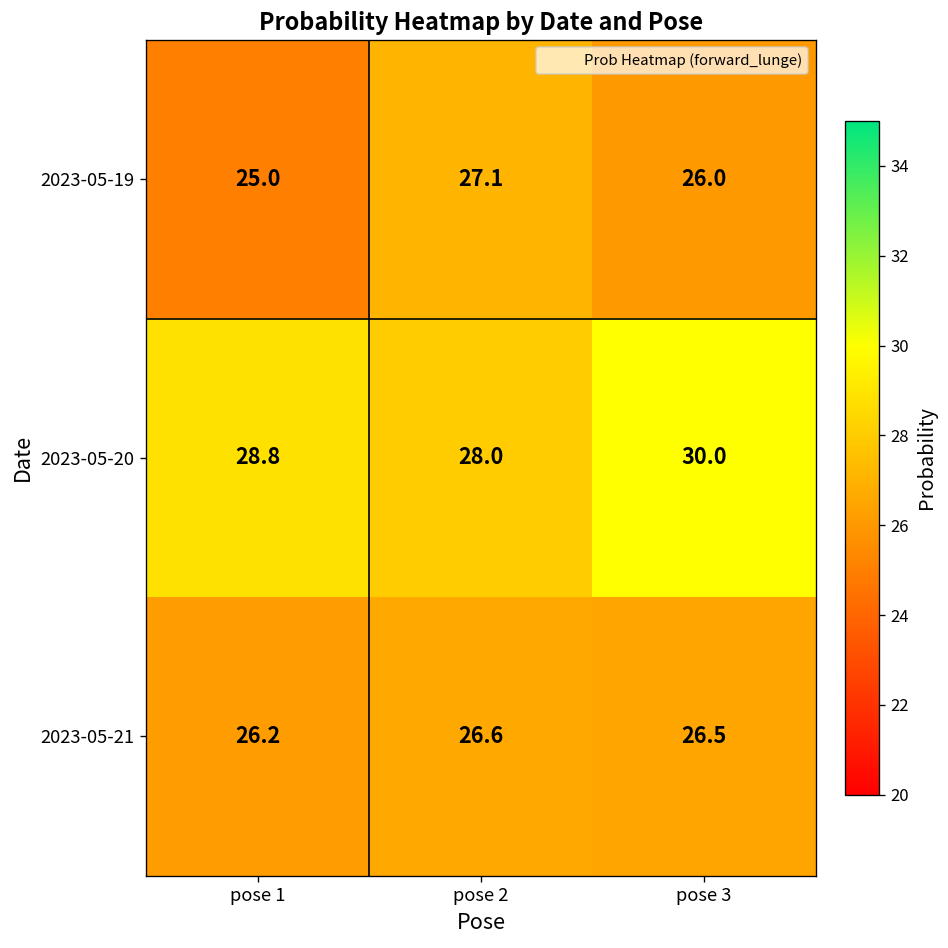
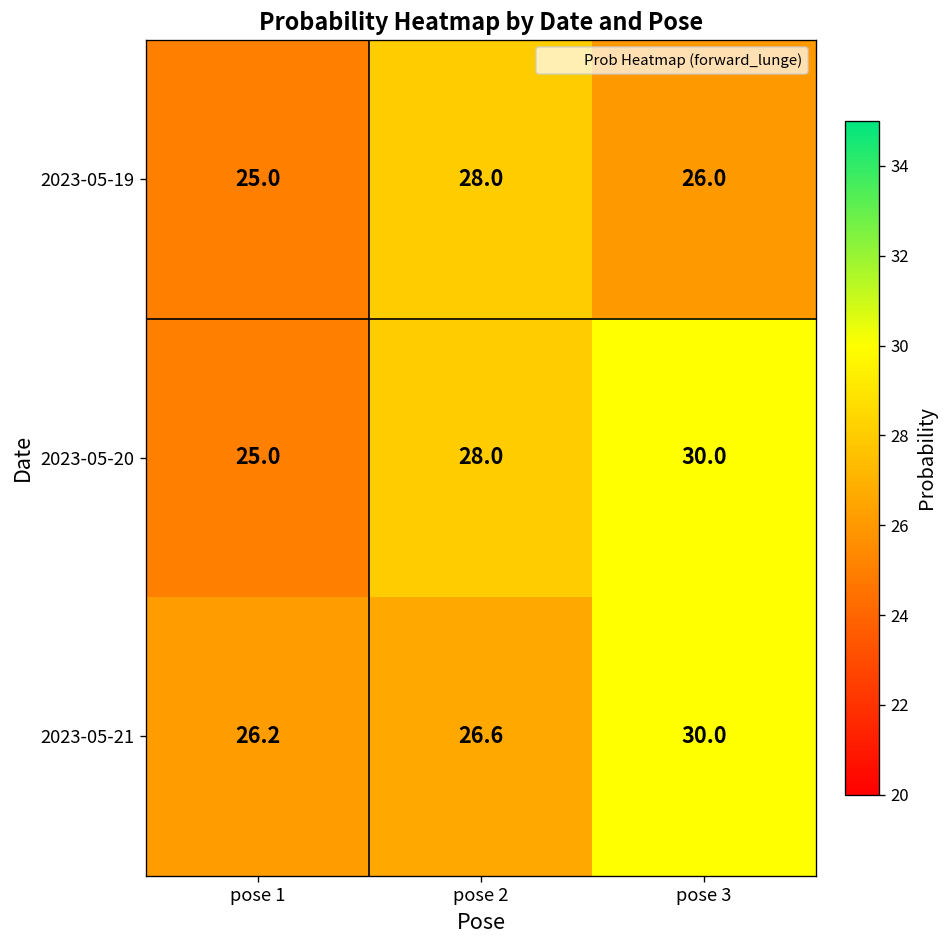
2023-05-19, pose 2: 27.1 -> 28.0
2023-05-20, pose 1: 28.8 -> 25.0
2023-05-21, pose 3: 26.5 -> 30.0
